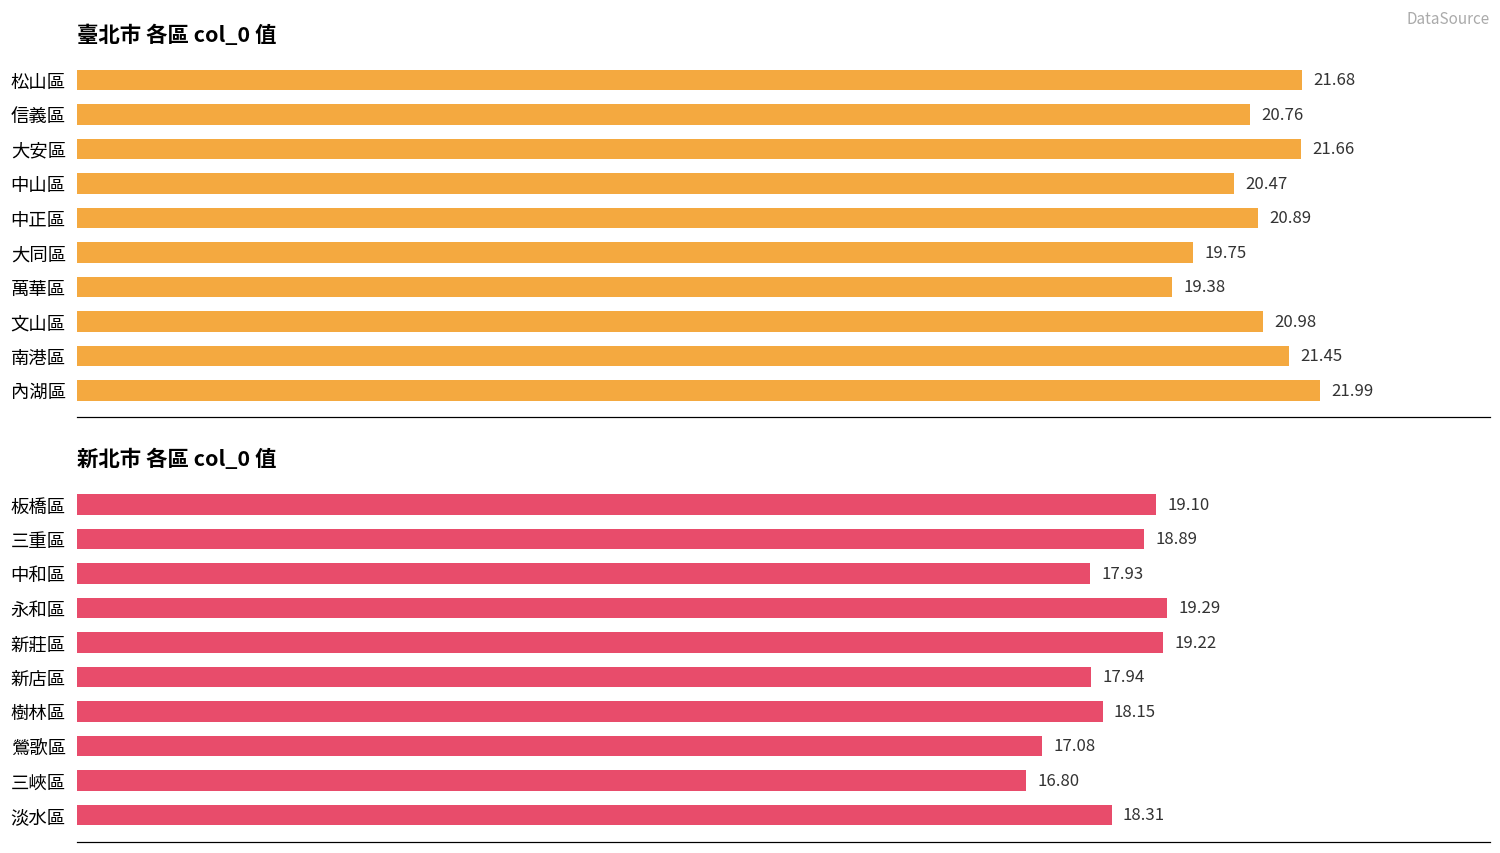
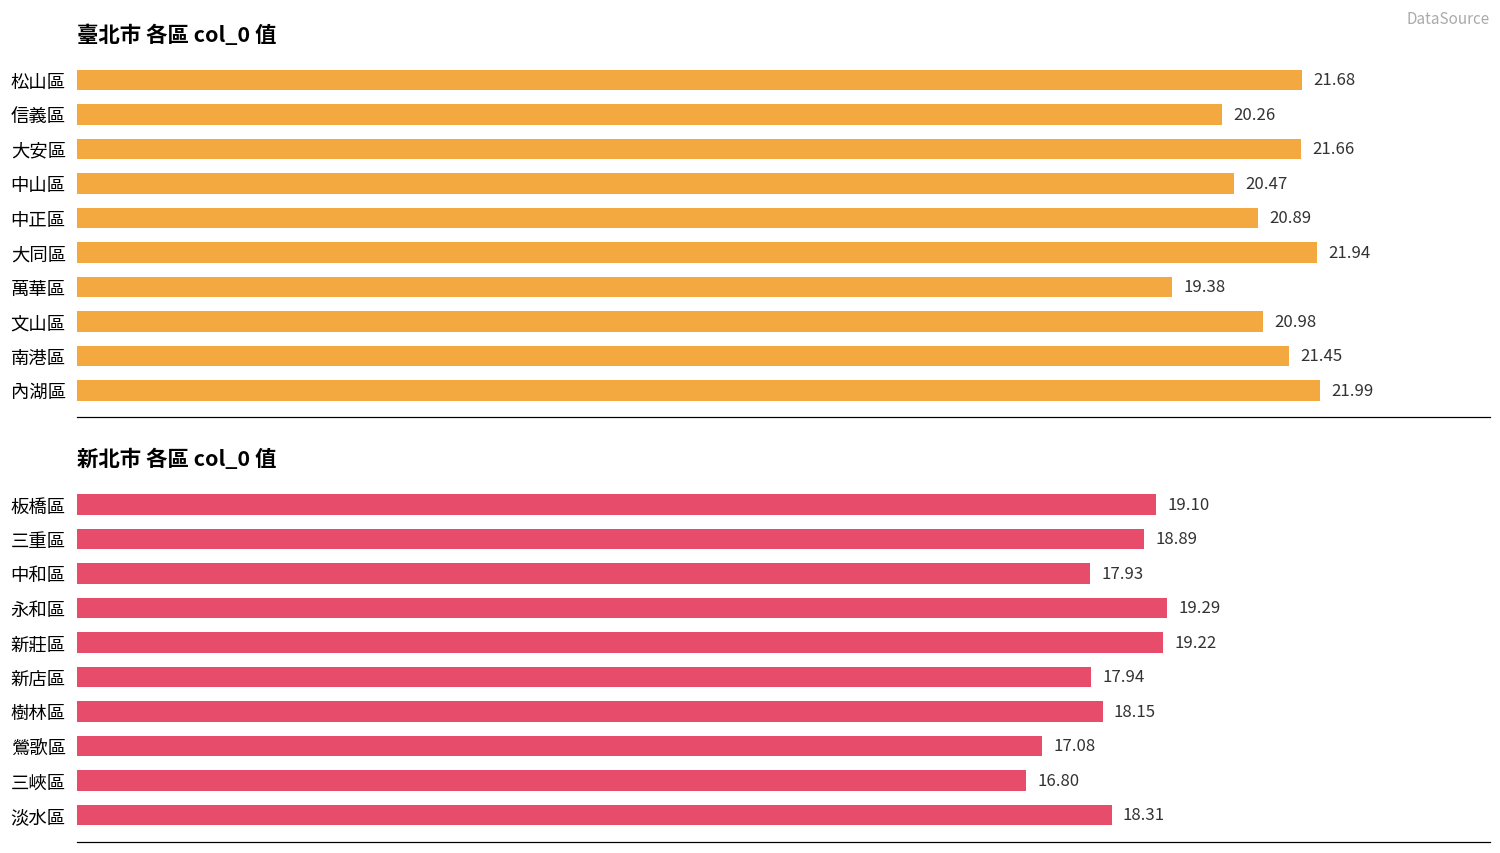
臺北市 各區 col_0 值, 信義區: 20.76 -> 20.26
臺北市 各區 col_0 值, 大同區: 19.75 -> 21.94
